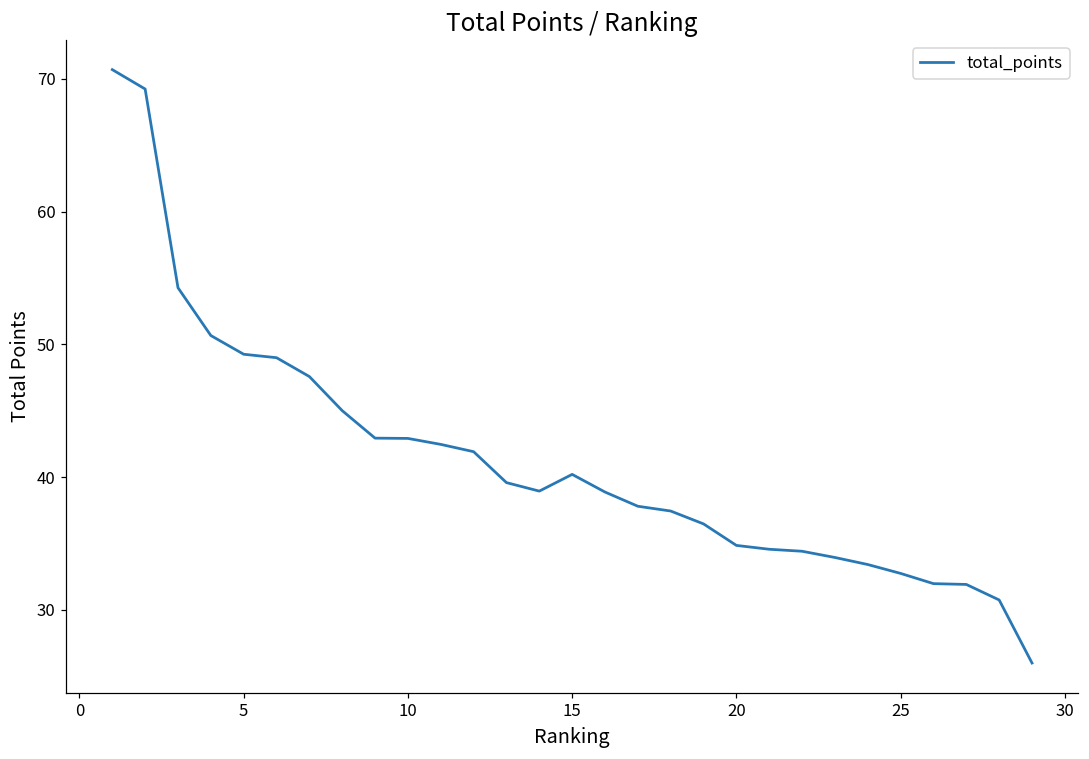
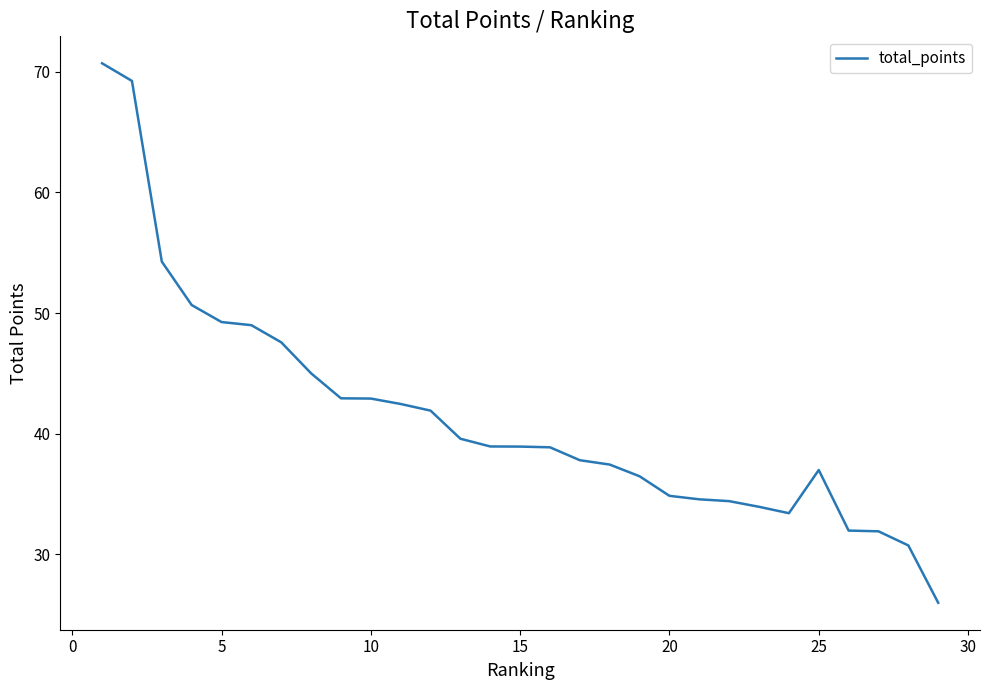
15: 40.2 -> 38.9
25: 32.8 -> 37.0
